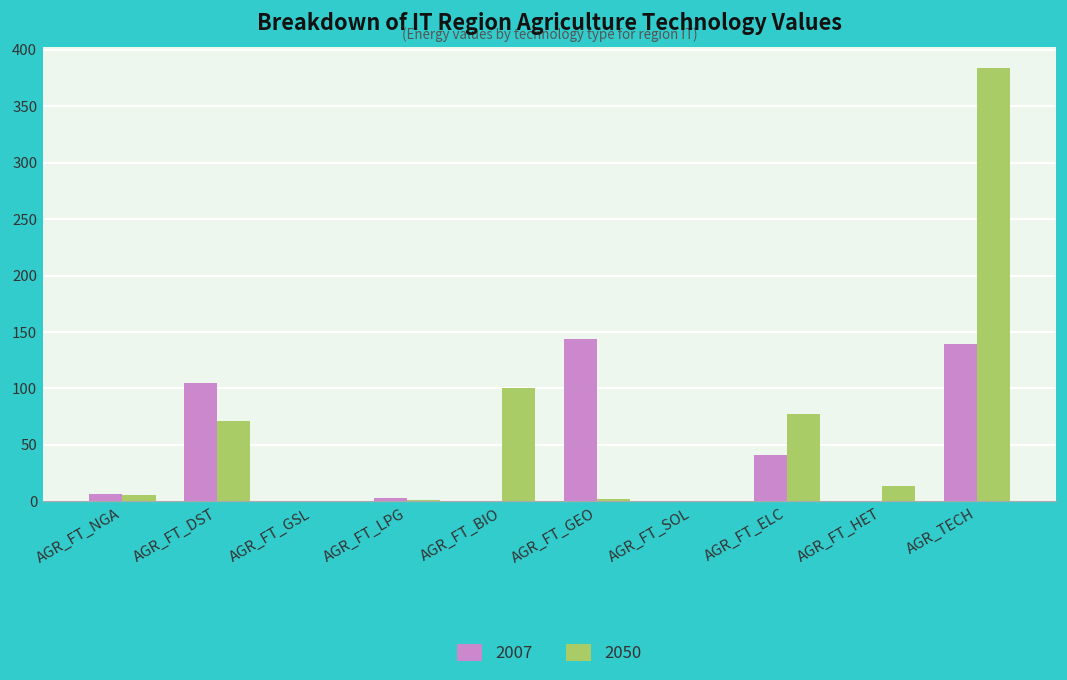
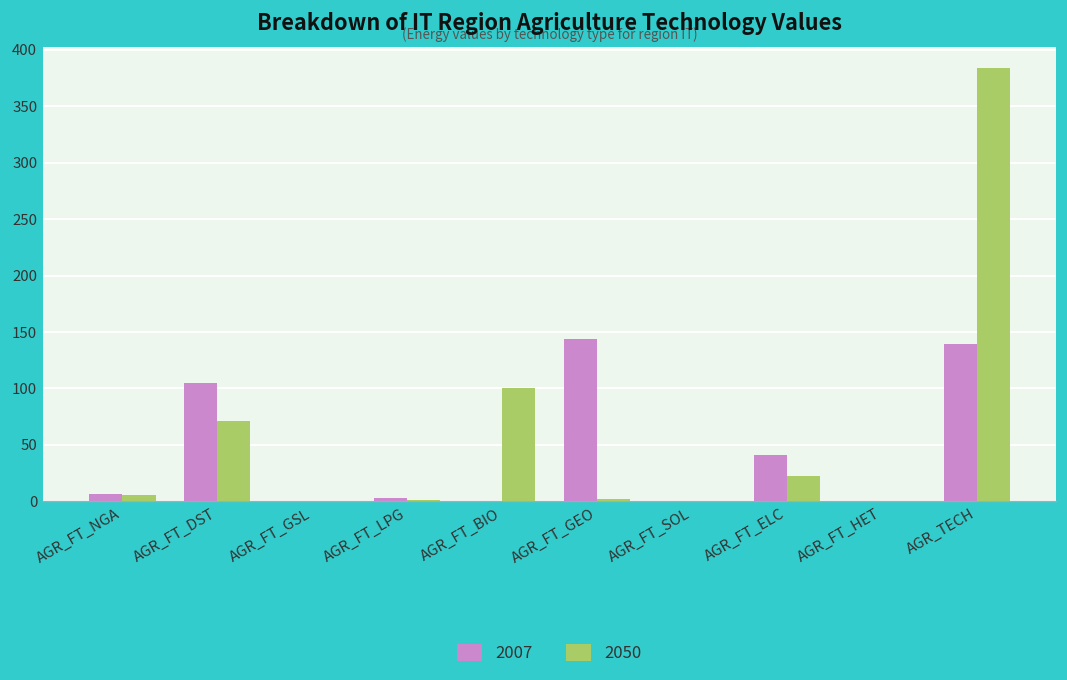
2050, AGR_FT_ELC: 80 -> 20
2050, AGR_FT_HET: 10 -> 0
